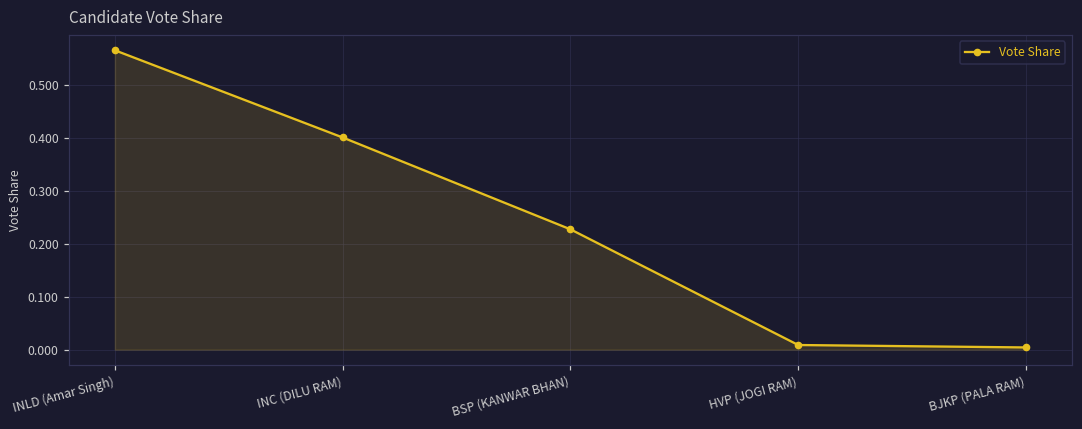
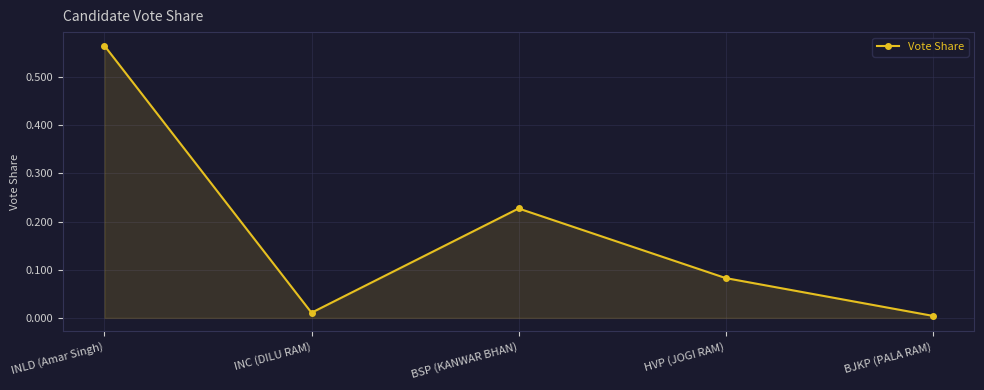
INC (DILU RAM): 0.40 -> 0.01
HVP (JOGI RAM): 0.01 -> 0.08
